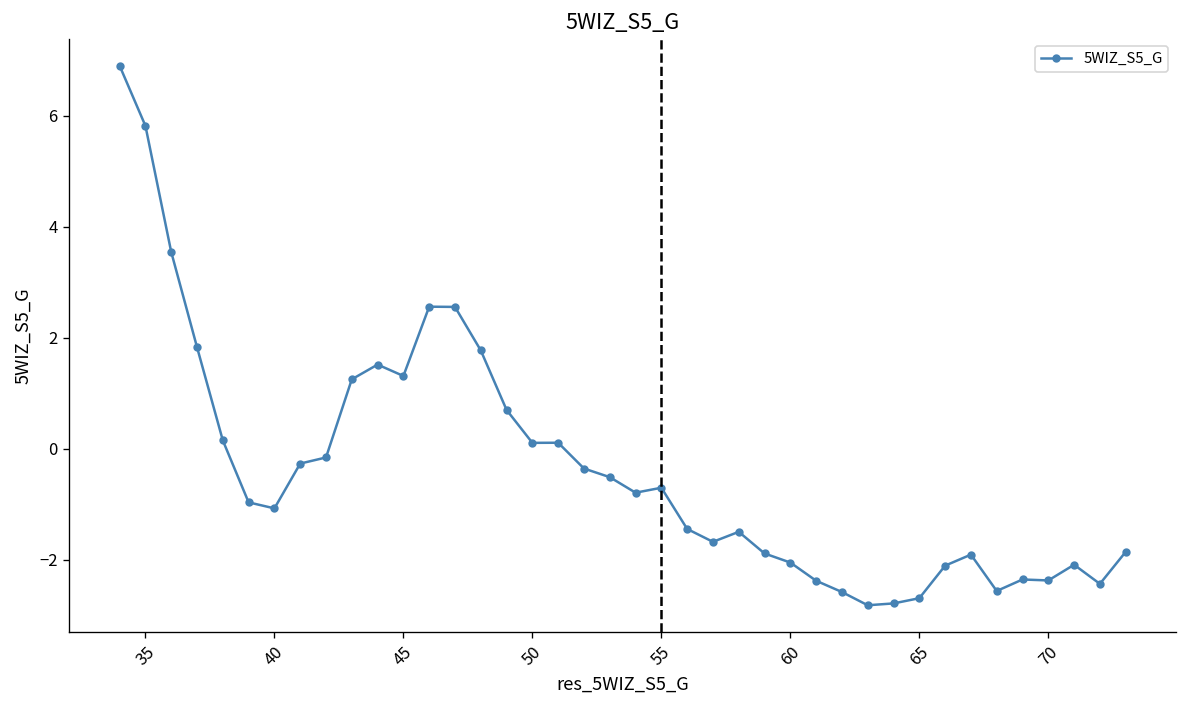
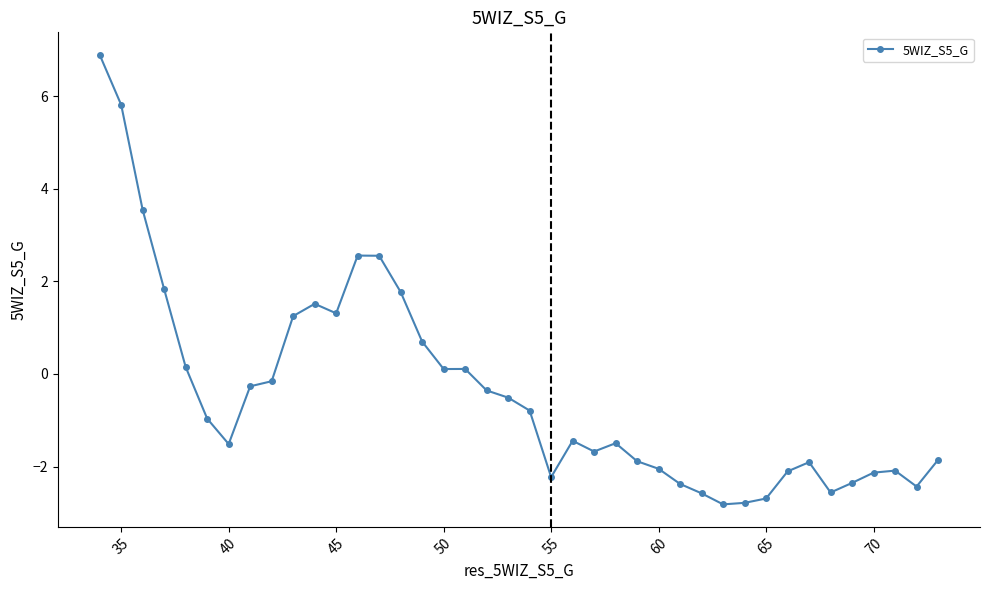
40: -1.1 -> -1.5
55: -0.7 -> -2.2
70: -2.4 -> -2.1
